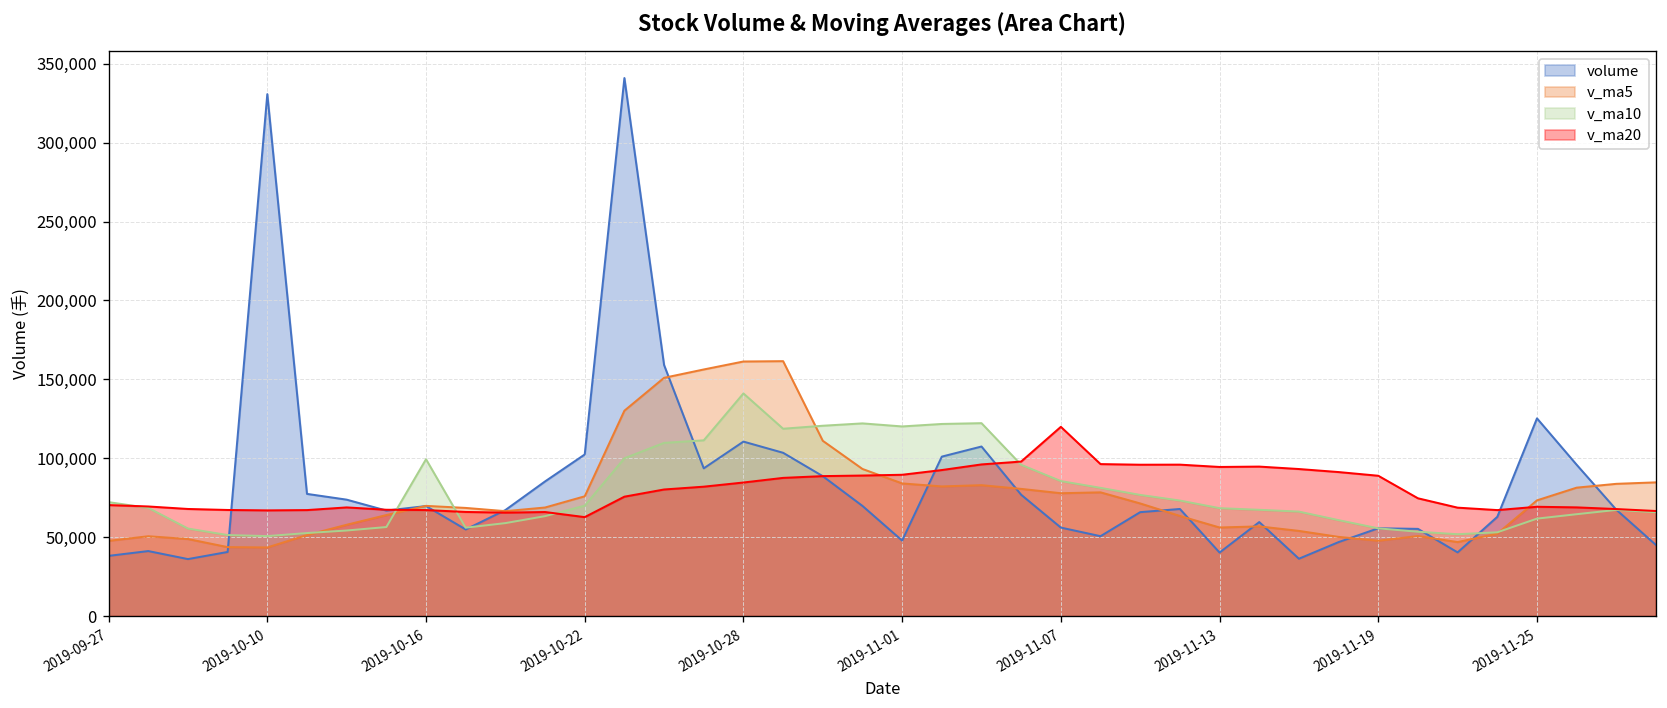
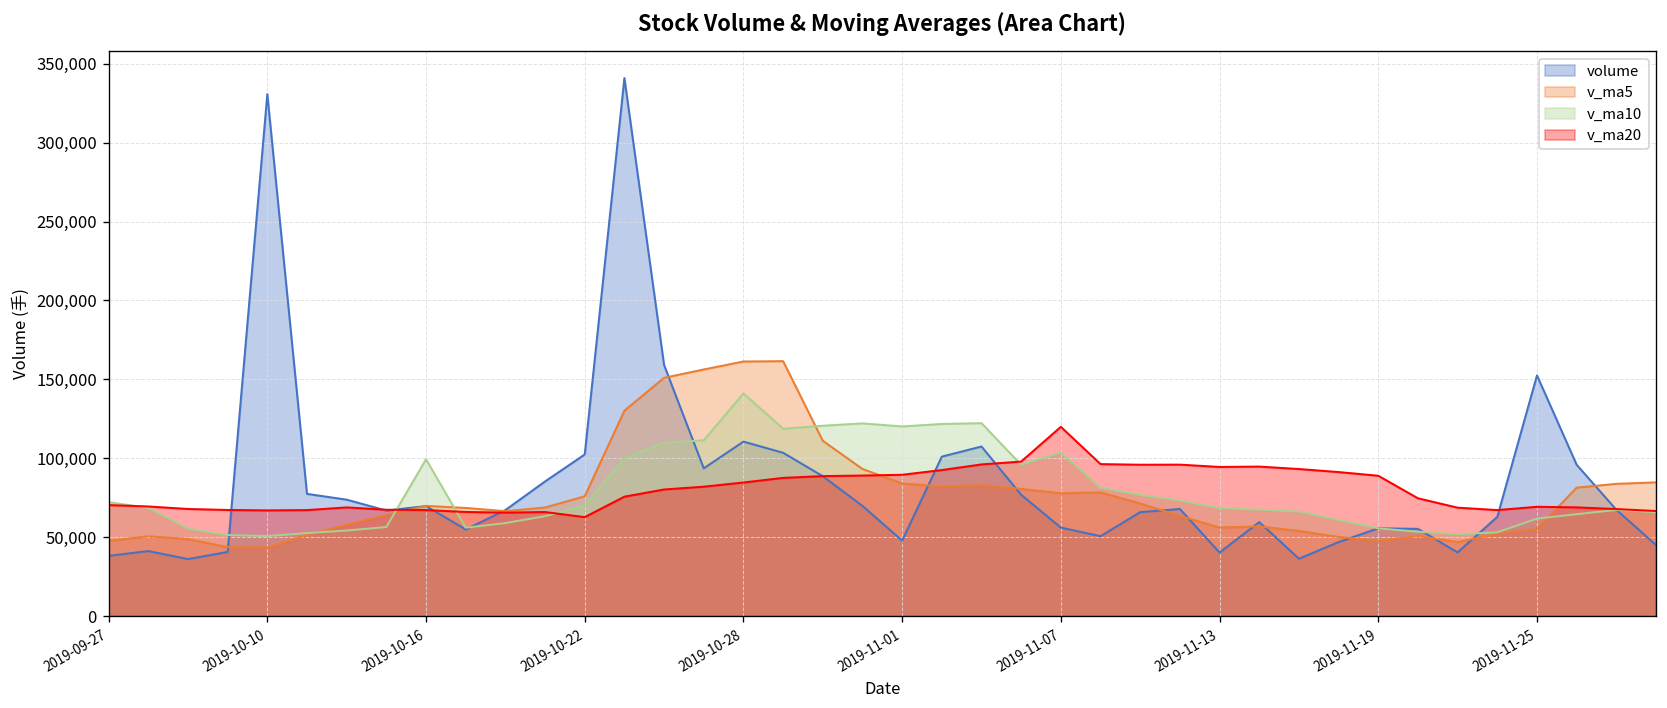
v_ma10, 2019-11-07: 86,000 -> 104,000
volume, 2019-11-25: 125,000 -> 153,000
v_ma5, 2019-11-25: 73,000 -> 55,000
